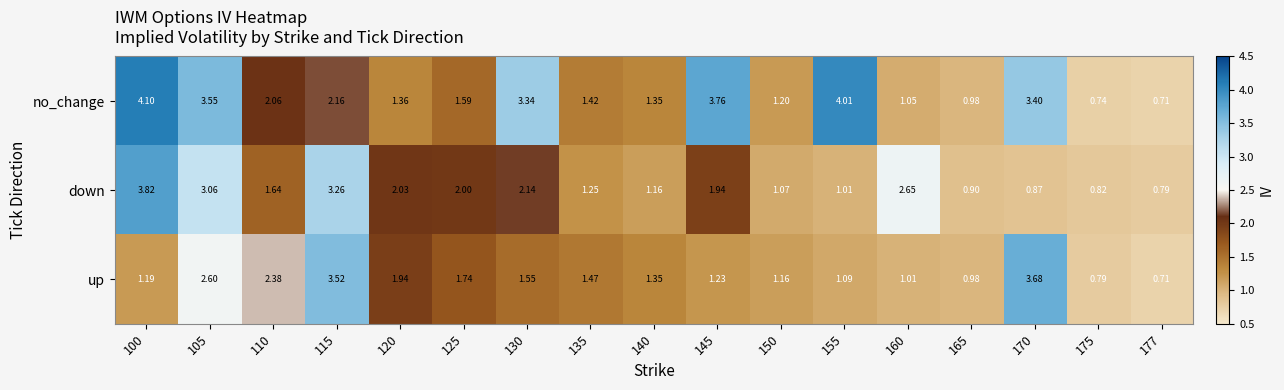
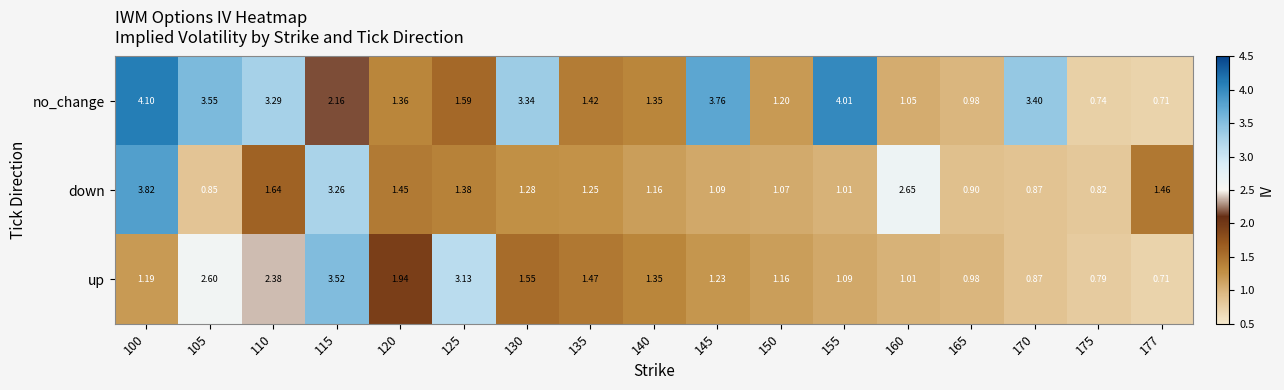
no_change, 110: 2.06 -> 3.29
down, 105: 3.06 -> 0.85
down, 120: 2.03 -> 1.45
down, 125: 2.00 -> 1.38
down, 130: 2.14 -> 1.28
down, 145: 1.94 -> 1.09
down, 177: 0.79 -> 1.46
up, 125: 1.74 -> 3.13
up, 170: 3.68 -> 0.87
